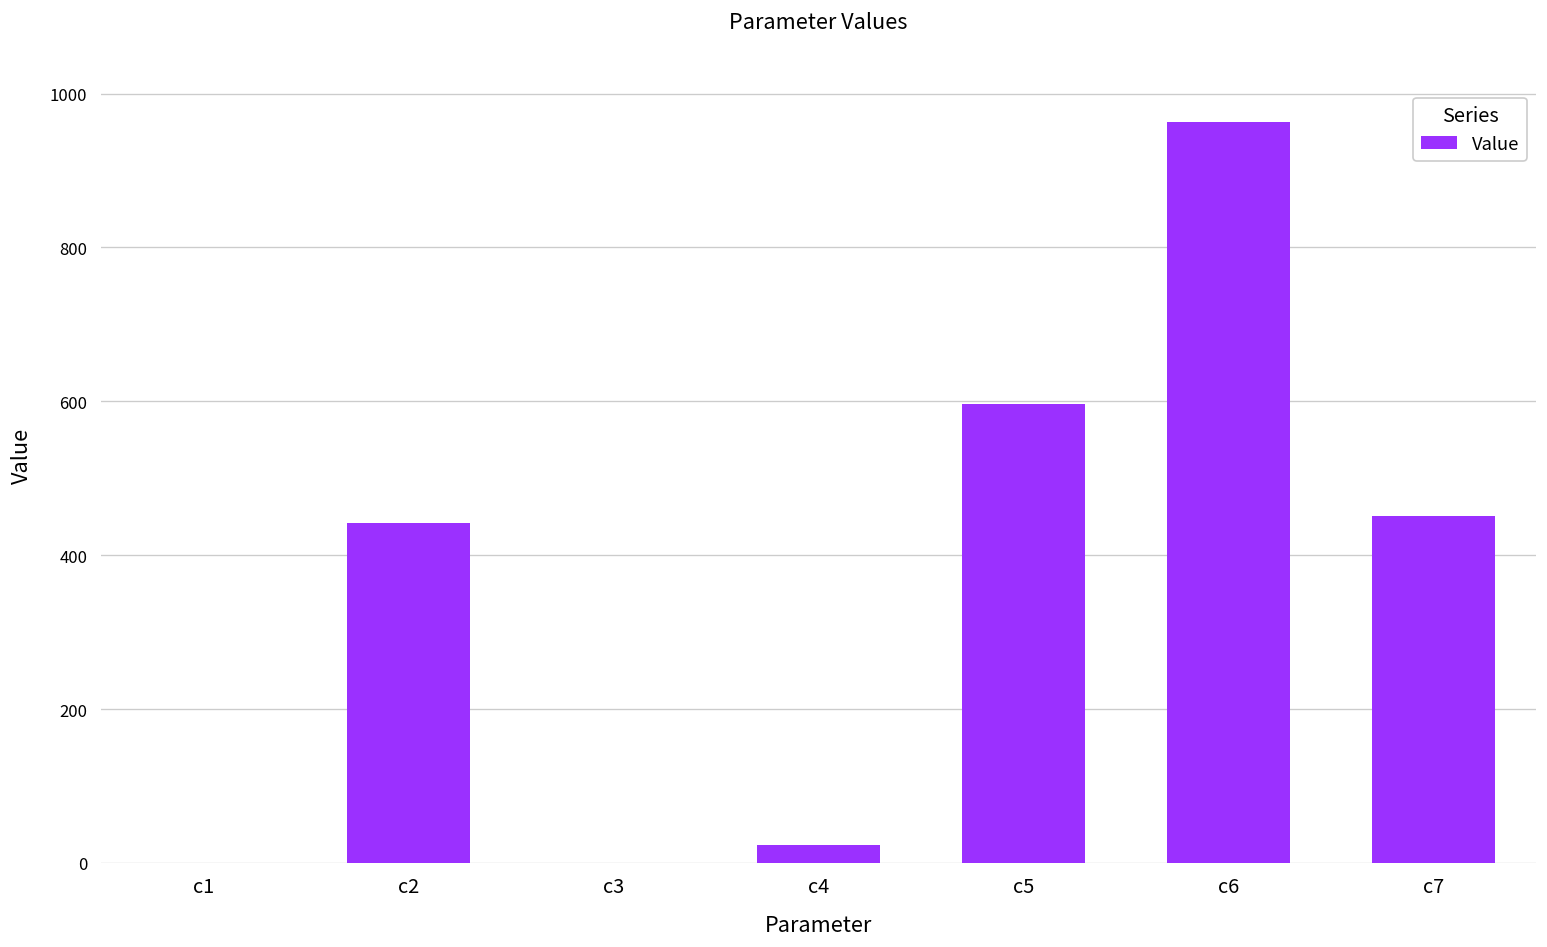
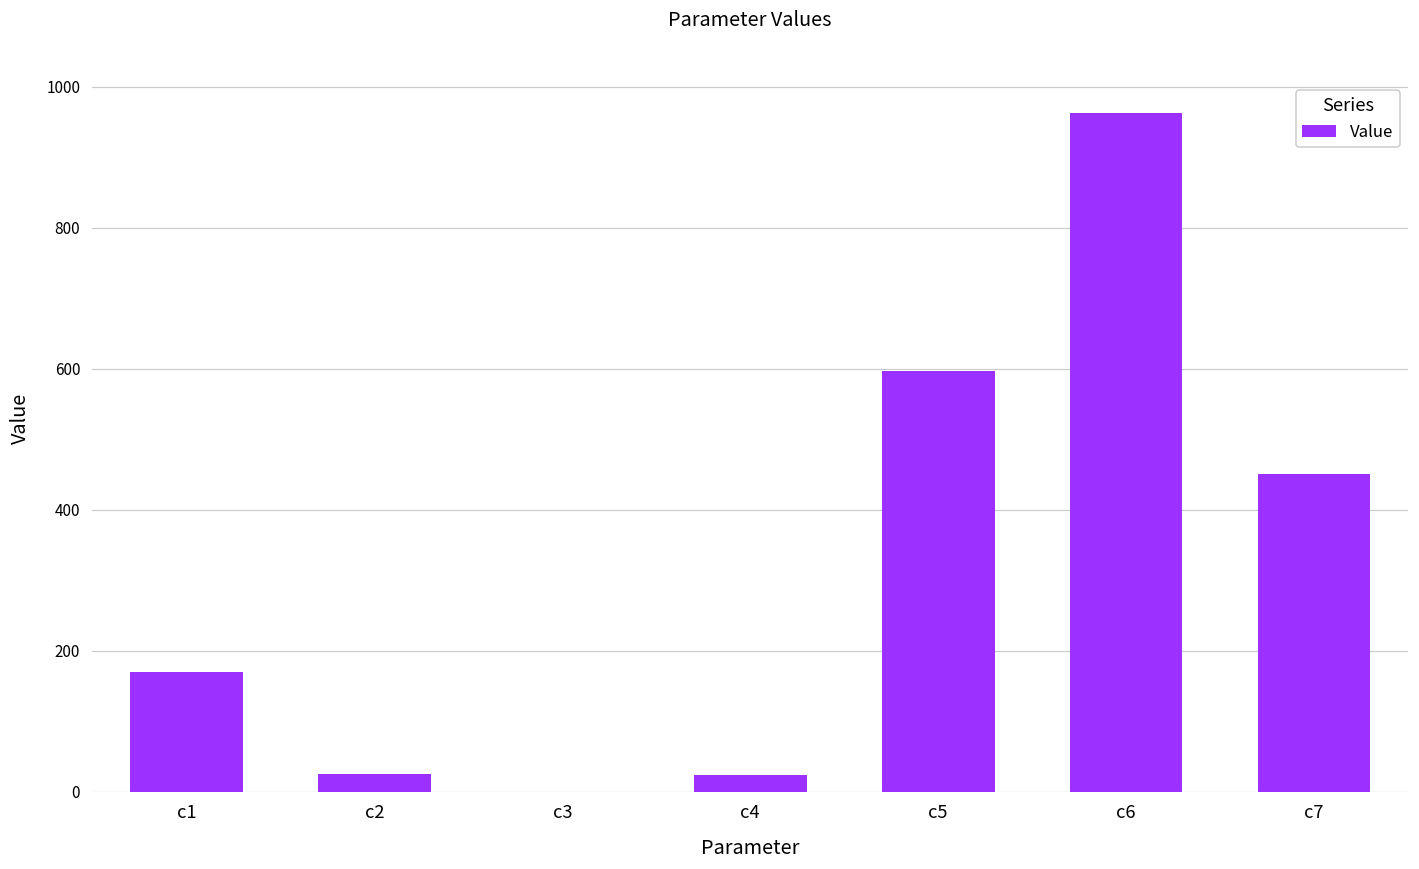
c1: 0 -> 170
c2: 440 -> 30
